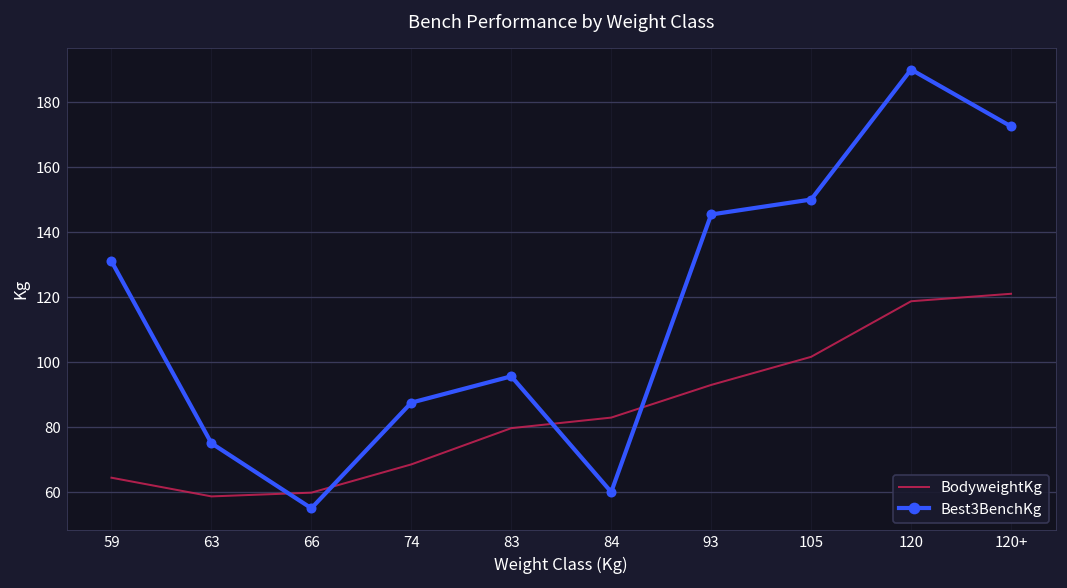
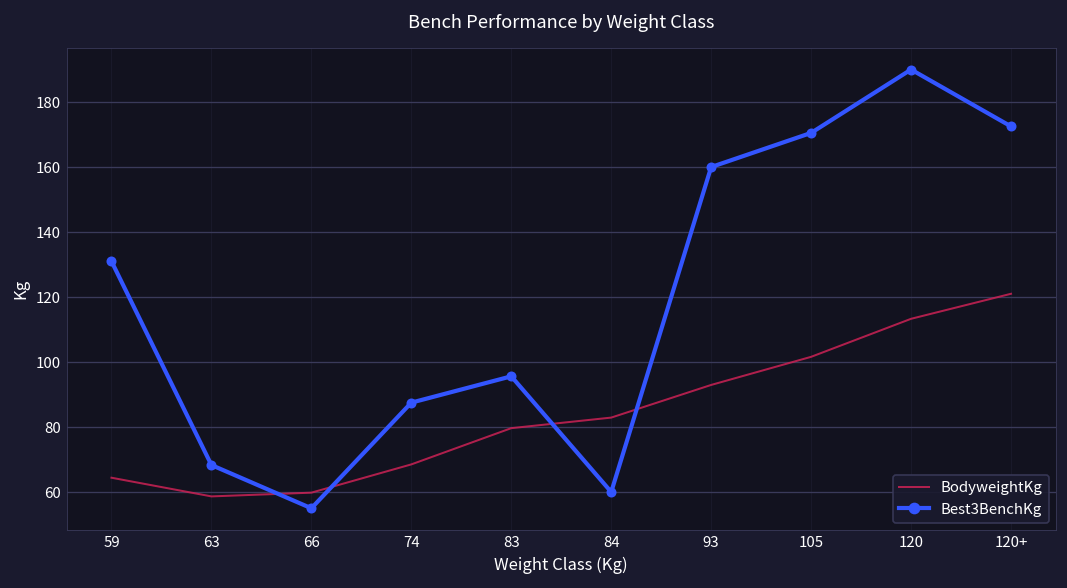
Best3BenchKg, 63: 75 -> 68
Best3BenchKg, 93: 145 -> 160
Best3BenchKg, 105: 150 -> 171
BodyweightKg, 120: 119 -> 113
